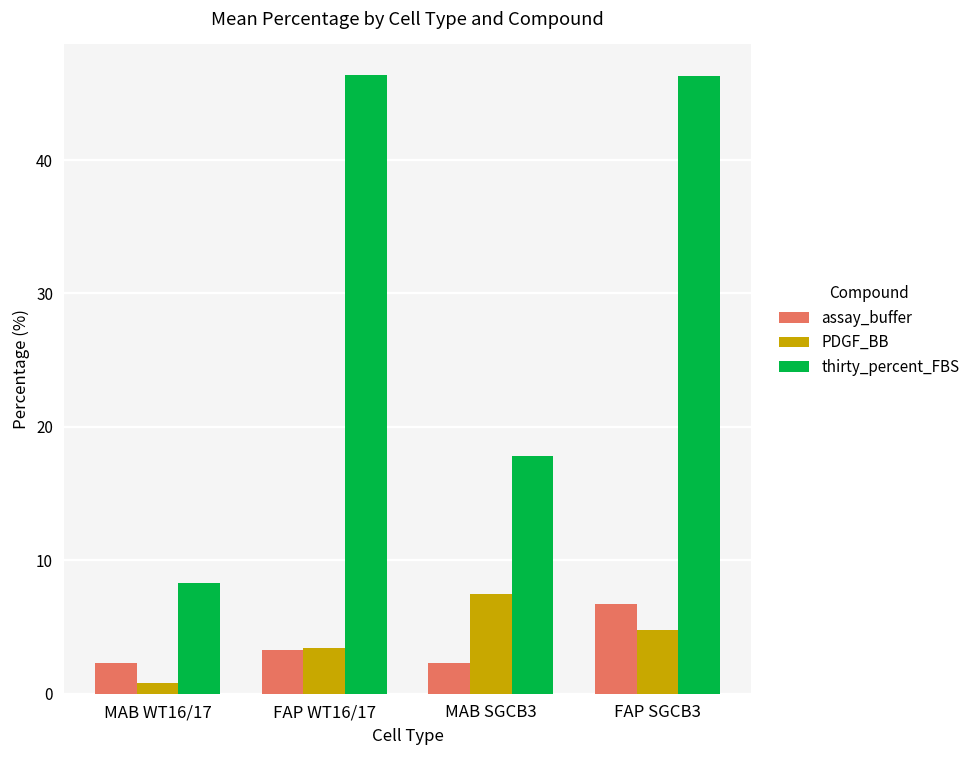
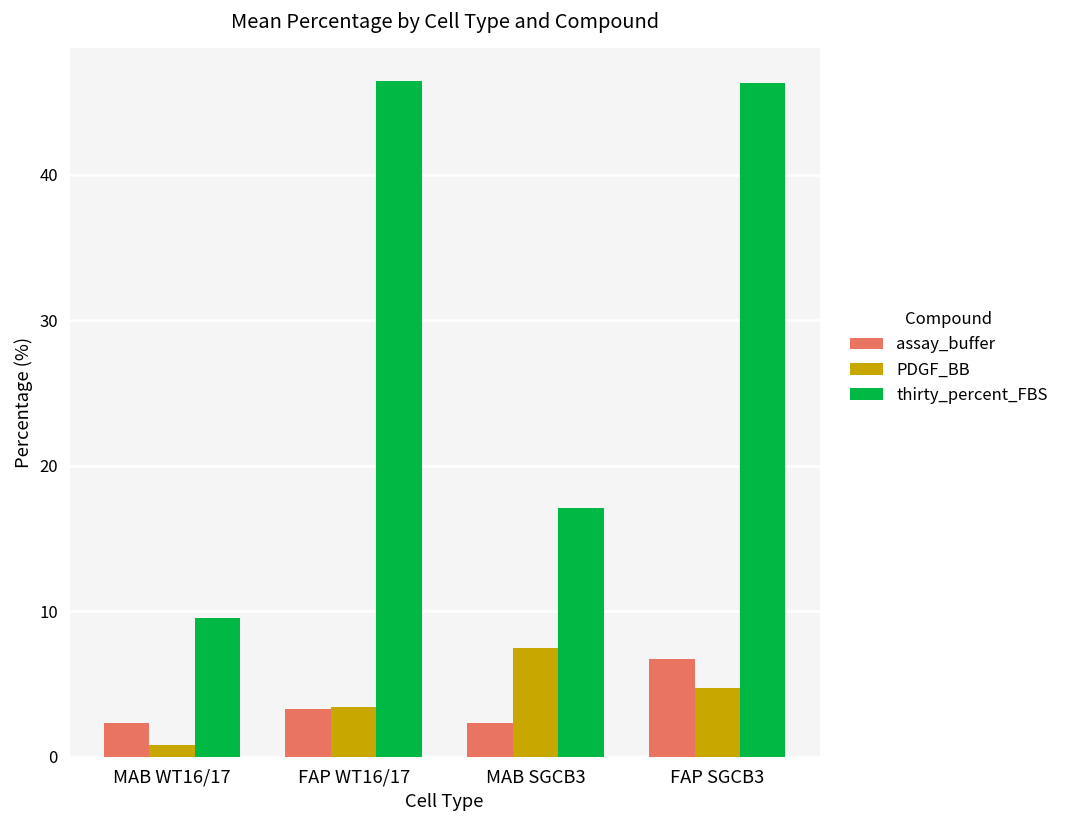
thirty_percent_FBS, MAB WT16/17: 8.3 -> 9.6
thirty_percent_FBS, MAB SGCB3: 17.8 -> 17.1
